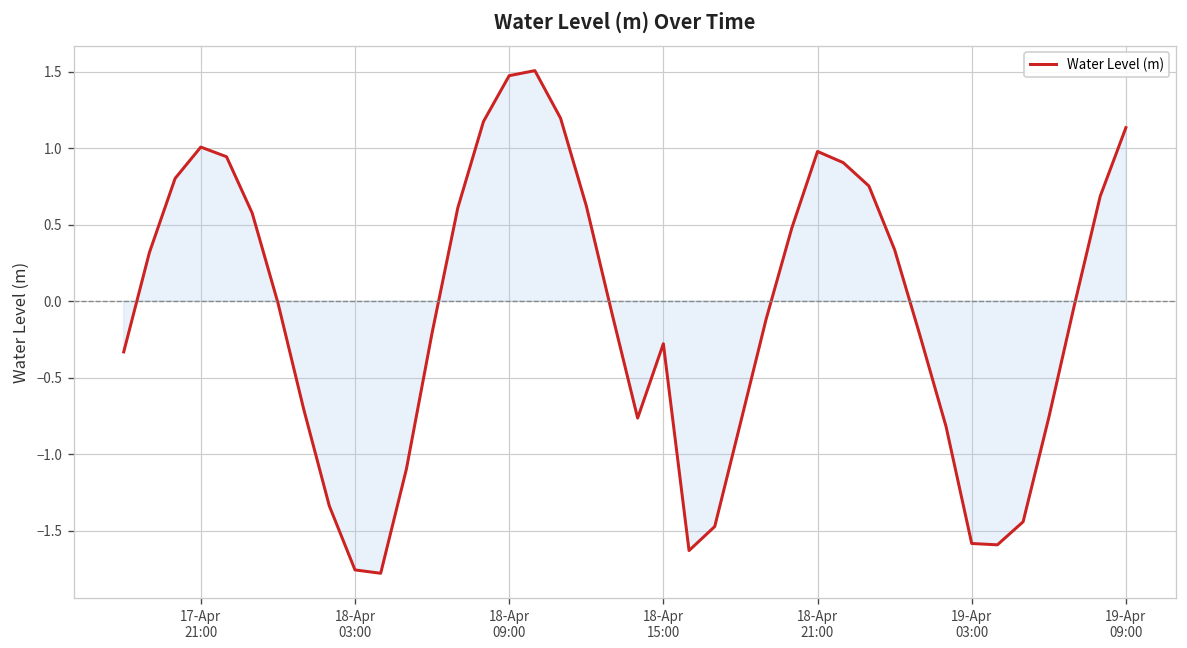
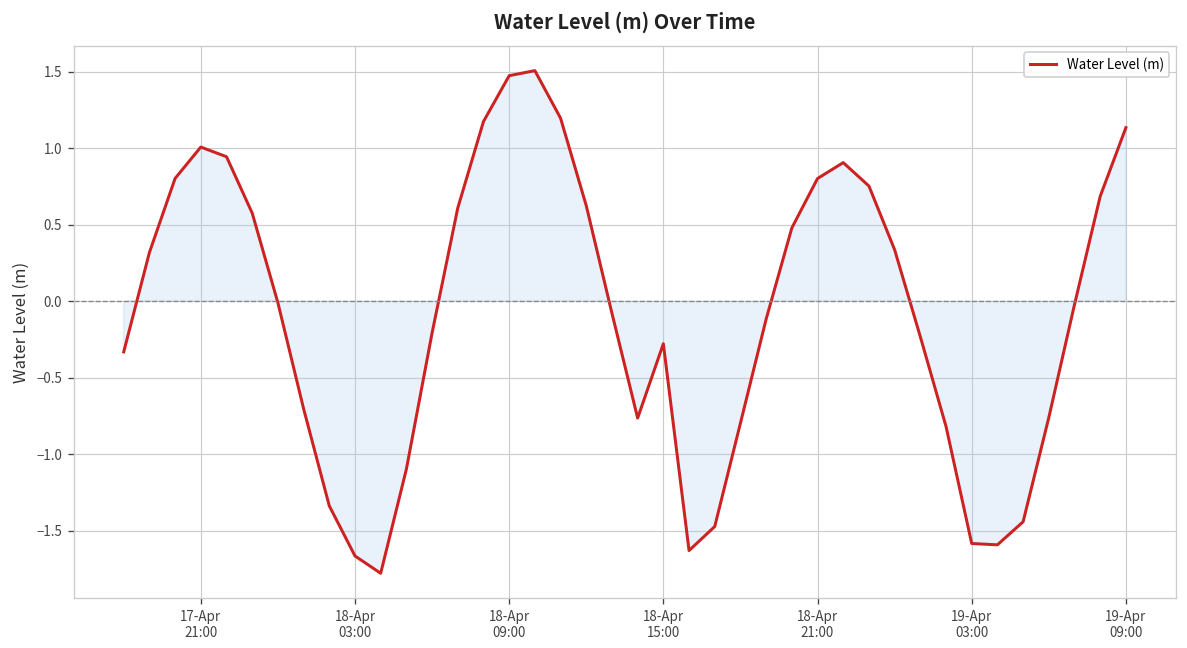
18-Apr 03:00: -1.76 -> -1.67
18-Apr 21:00: 0.98 -> 0.80
